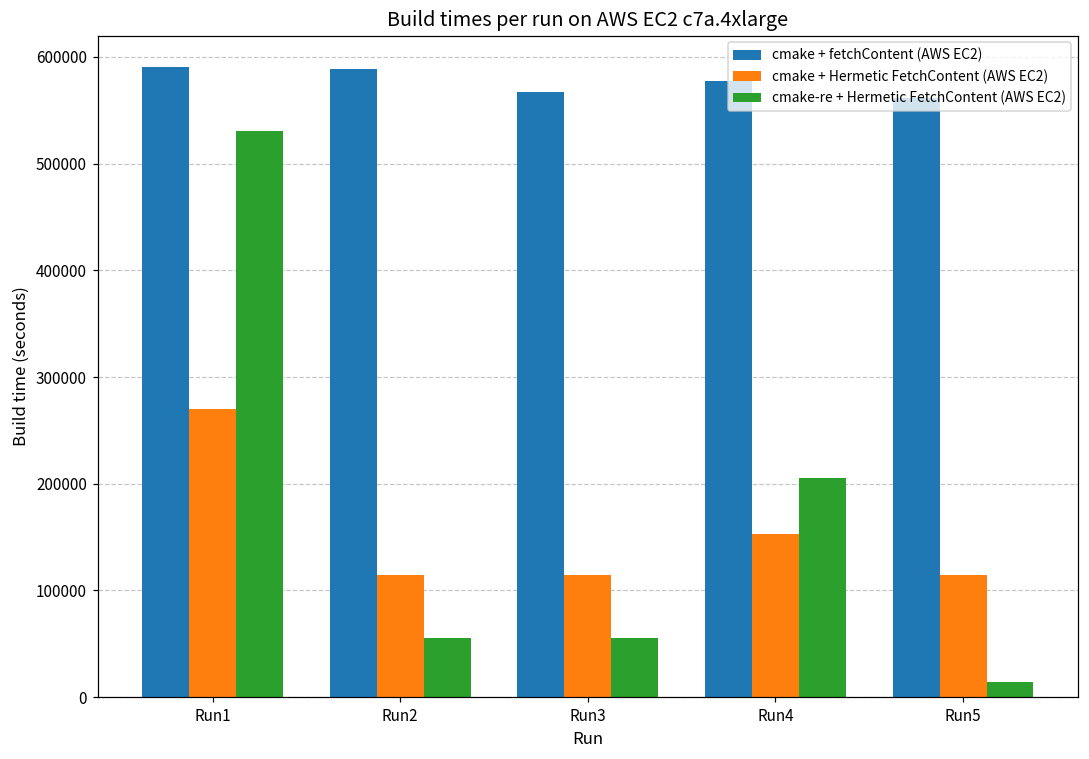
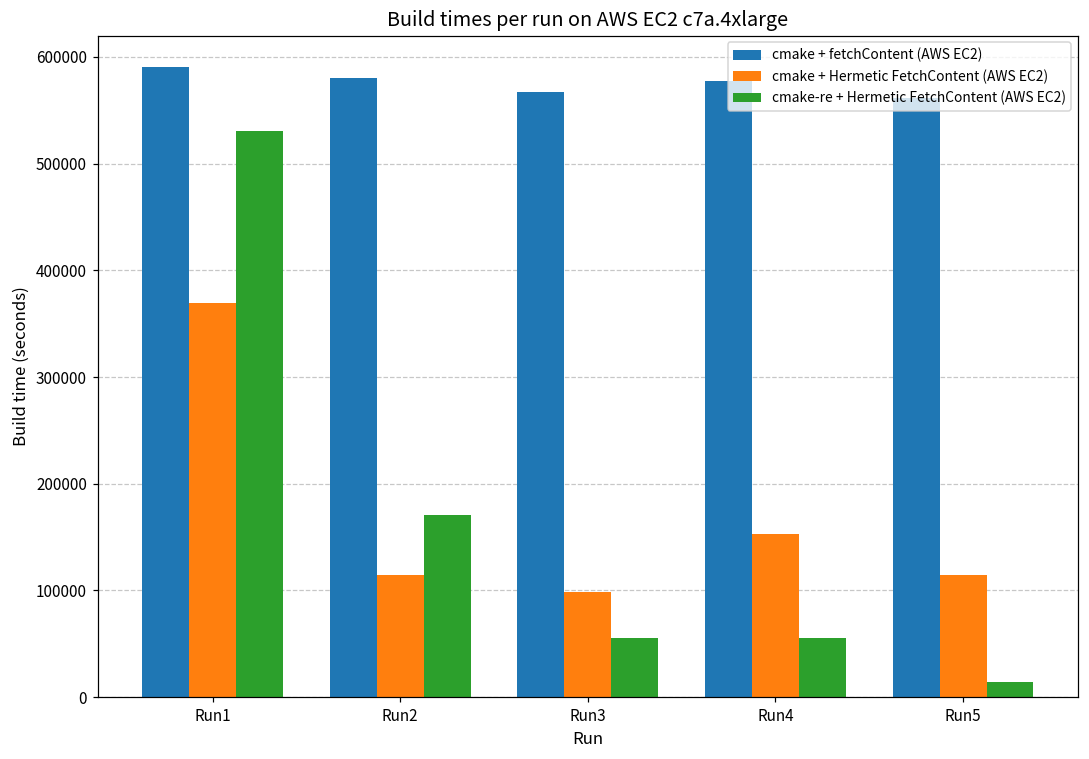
cmake + Hermetic FetchContent (AWS EC2), Run1: 270000 -> 370000
cmake + fetchContent (AWS EC2), Run2: 590000 -> 580000
cmake-re + Hermetic FetchContent (AWS EC2), Run2: 60000 -> 170000
cmake + Hermetic FetchContent (AWS EC2), Run3: 110000 -> 100000
cmake-re + Hermetic FetchContent (AWS EC2), Run4: 210000 -> 60000
